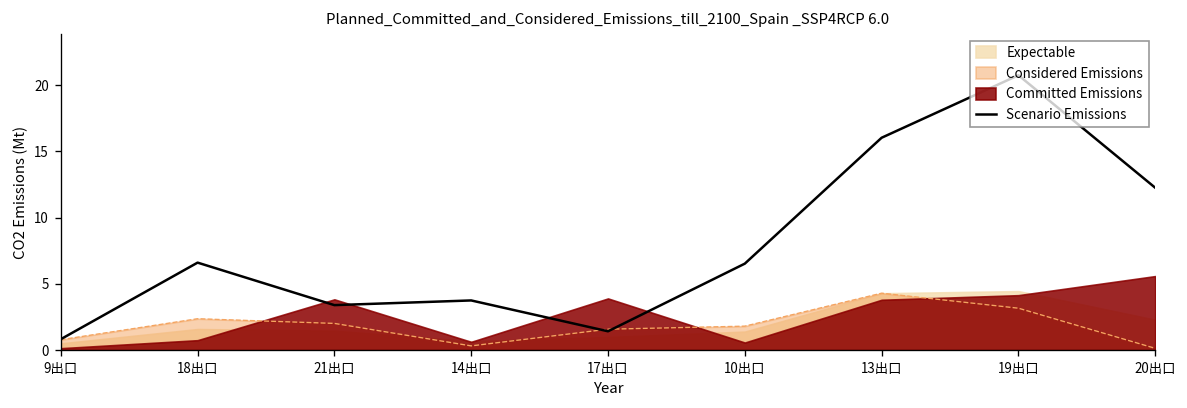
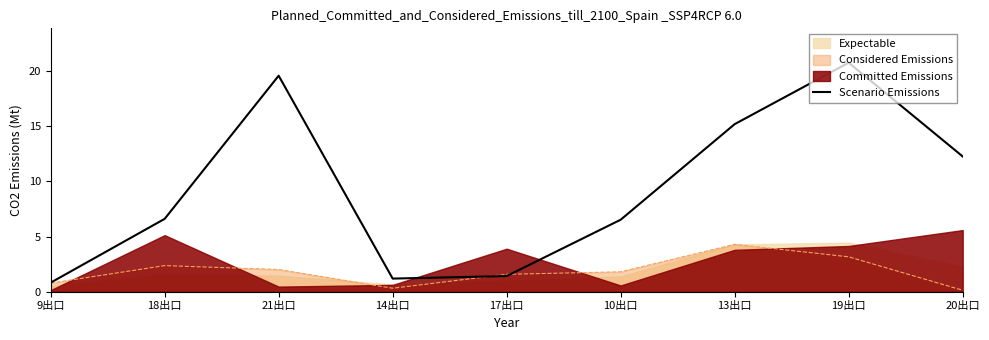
Committed Emissions, 18出口: 0.7 -> 5.1
Scenario Emissions, 21出口: 3.4 -> 19.6
Committed Emissions, 21出口: 3.8 -> 0.5
Scenario Emissions, 14出口: 3.7 -> 1.2
Scenario Emissions, 13出口: 16.0 -> 15.2
